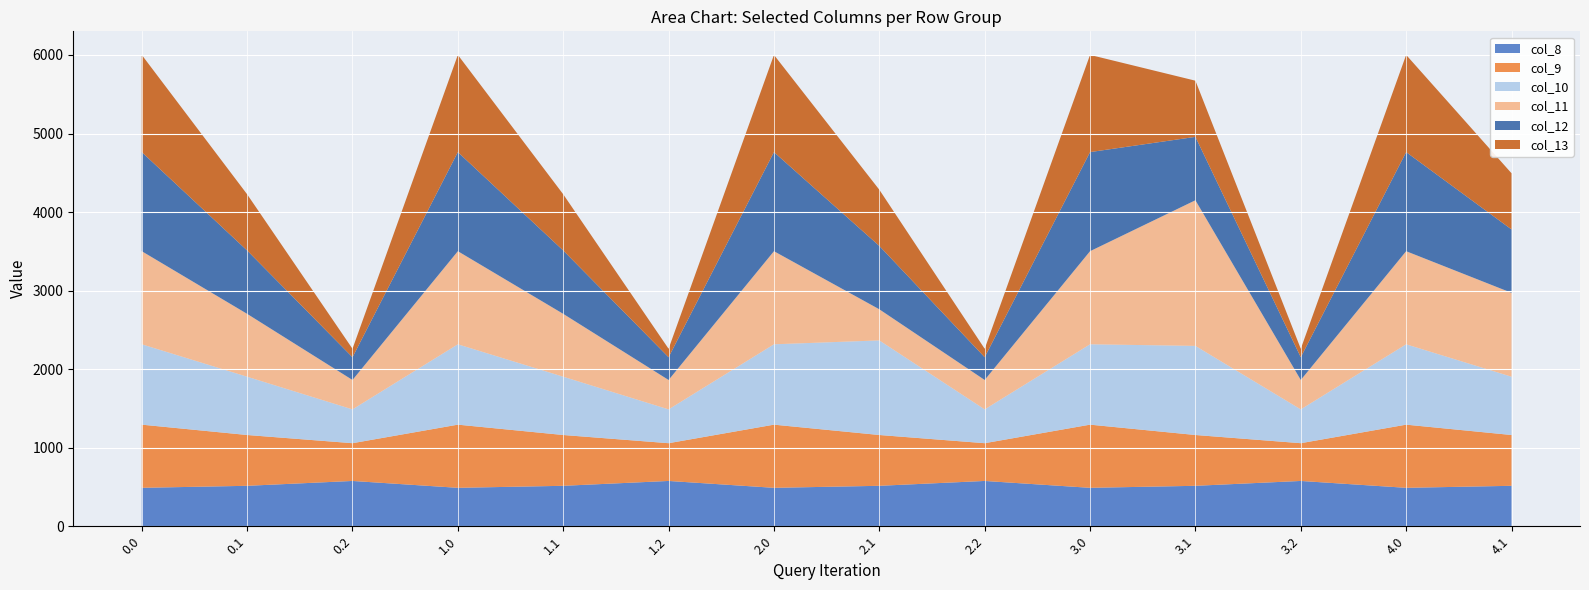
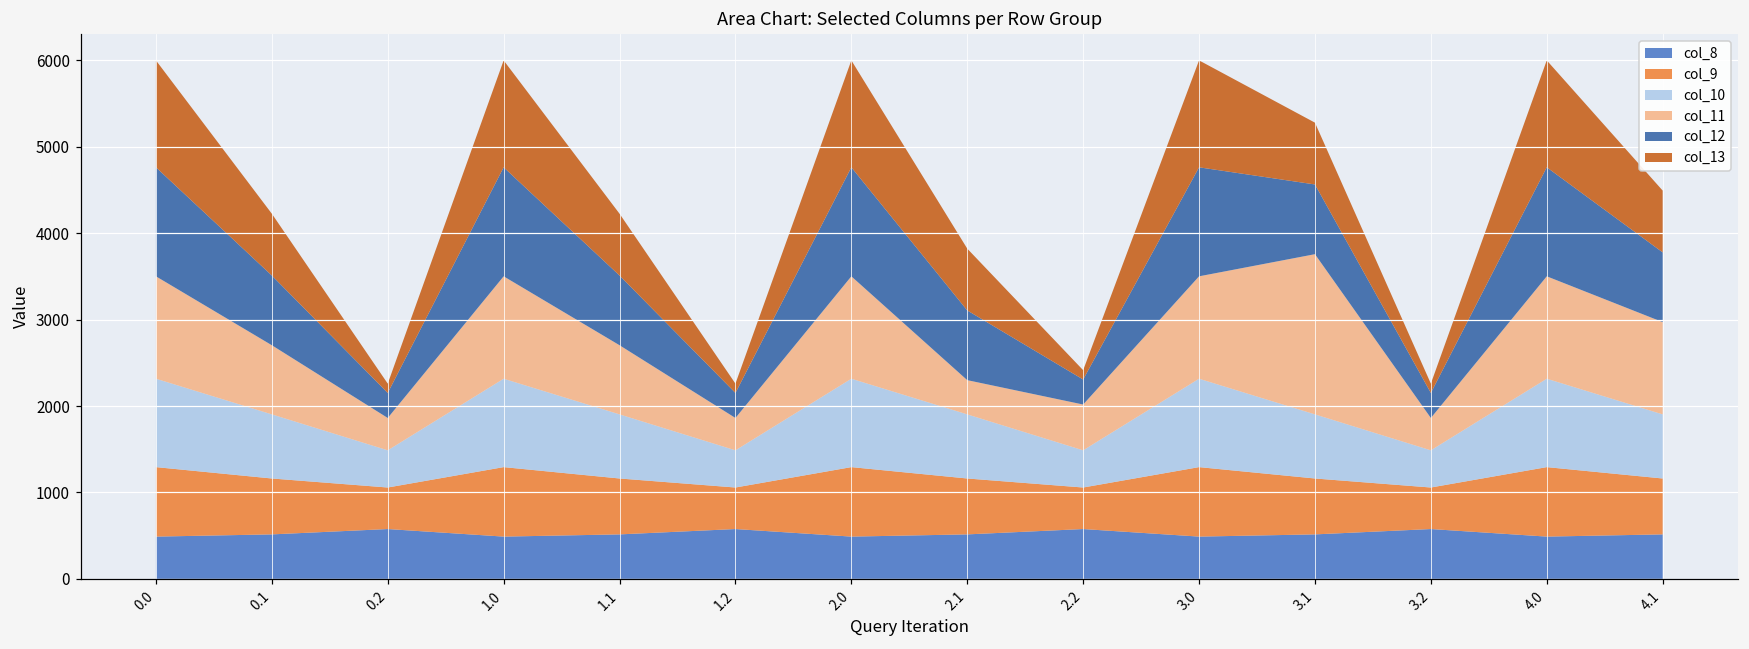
col_10, 2.1: 1200 -> 700
col_11, 2.2: 400 -> 500
col_10, 3.1: 1100 -> 700
